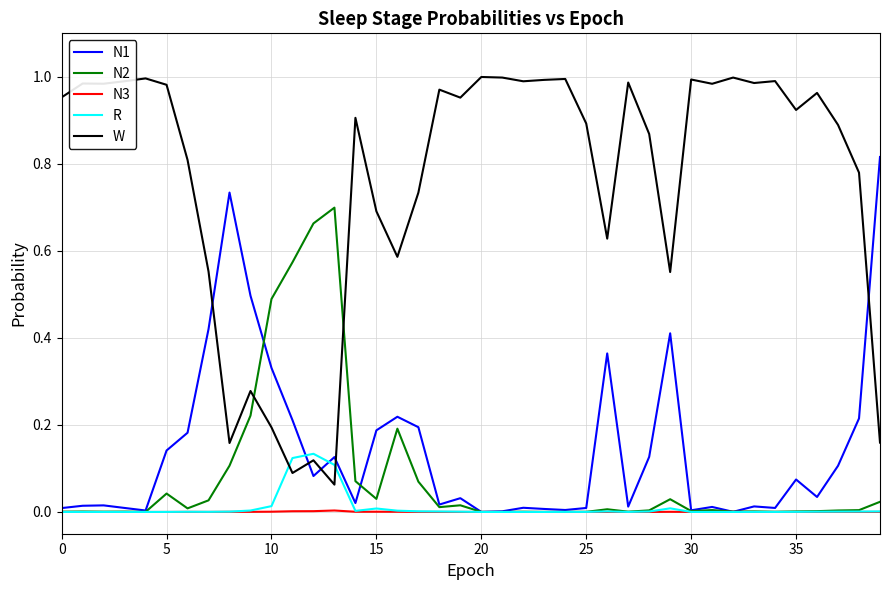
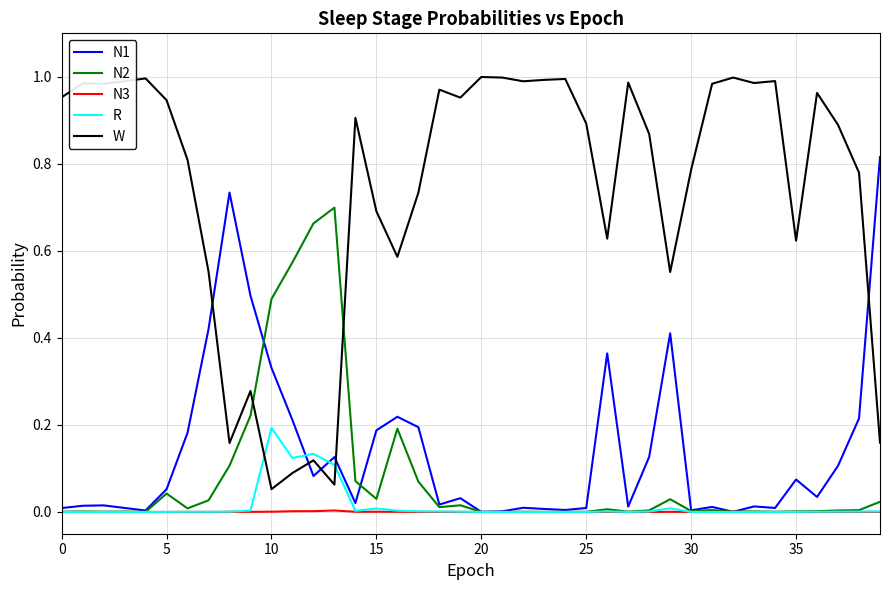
N1, 5: 0.14 -> 0.05
W, 5: 0.98 -> 0.95
R, 10: 0.01 -> 0.19
W, 10: 0.19 -> 0.05
W, 30: 0.99 -> 0.79
W, 35: 0.92 -> 0.62
